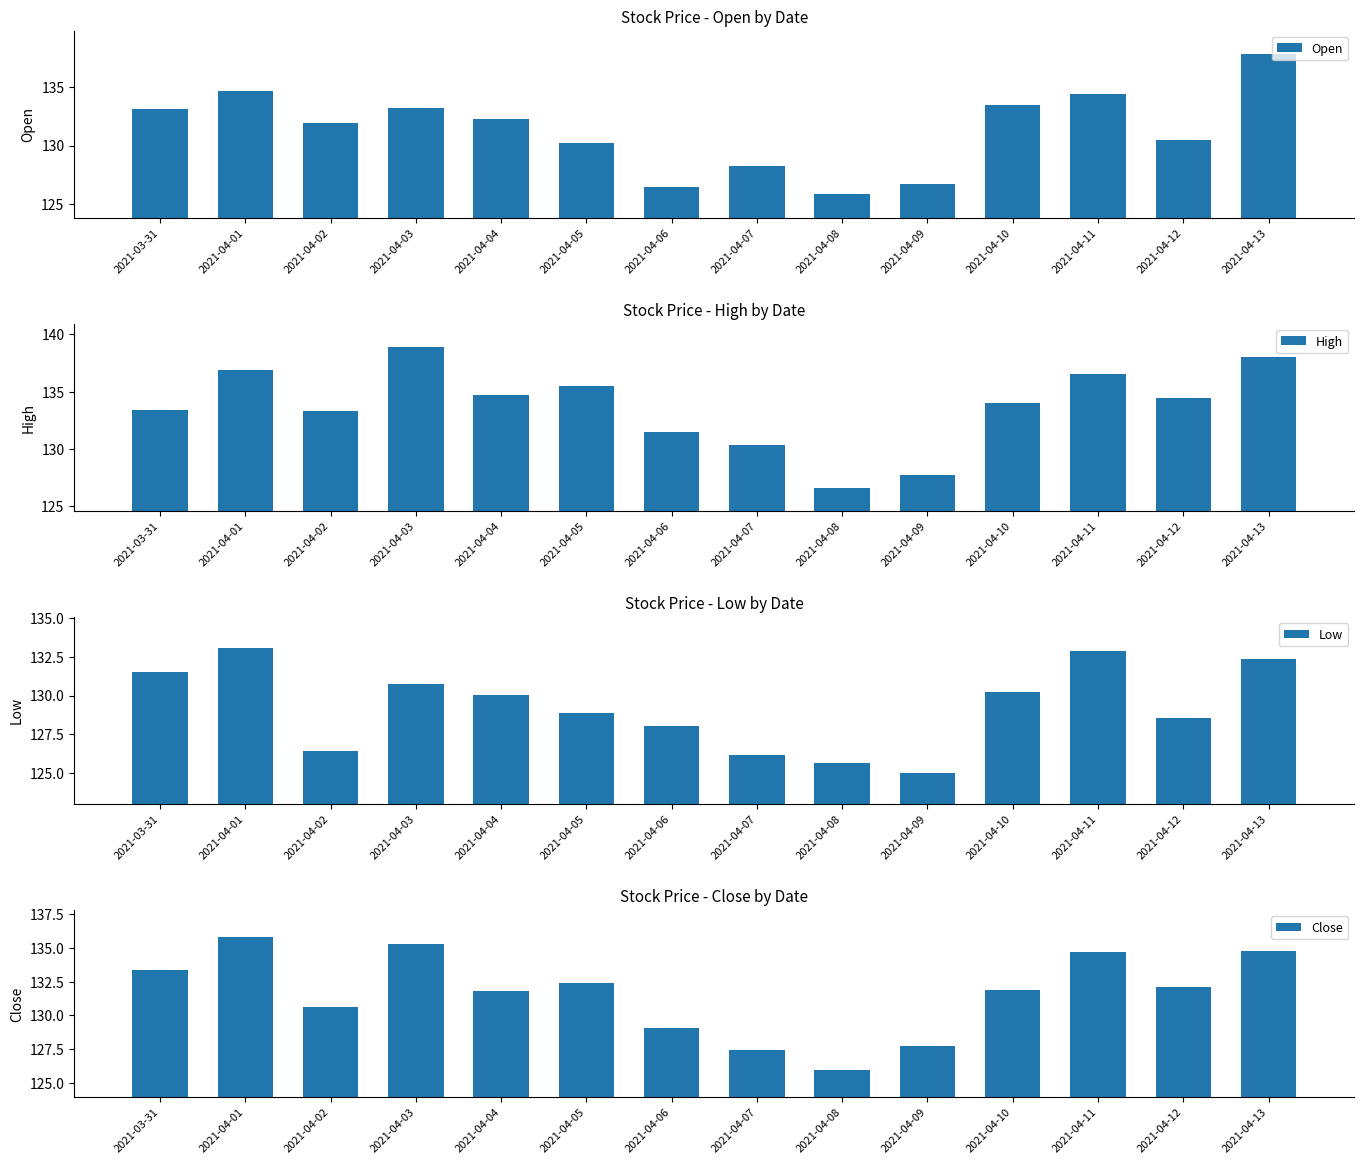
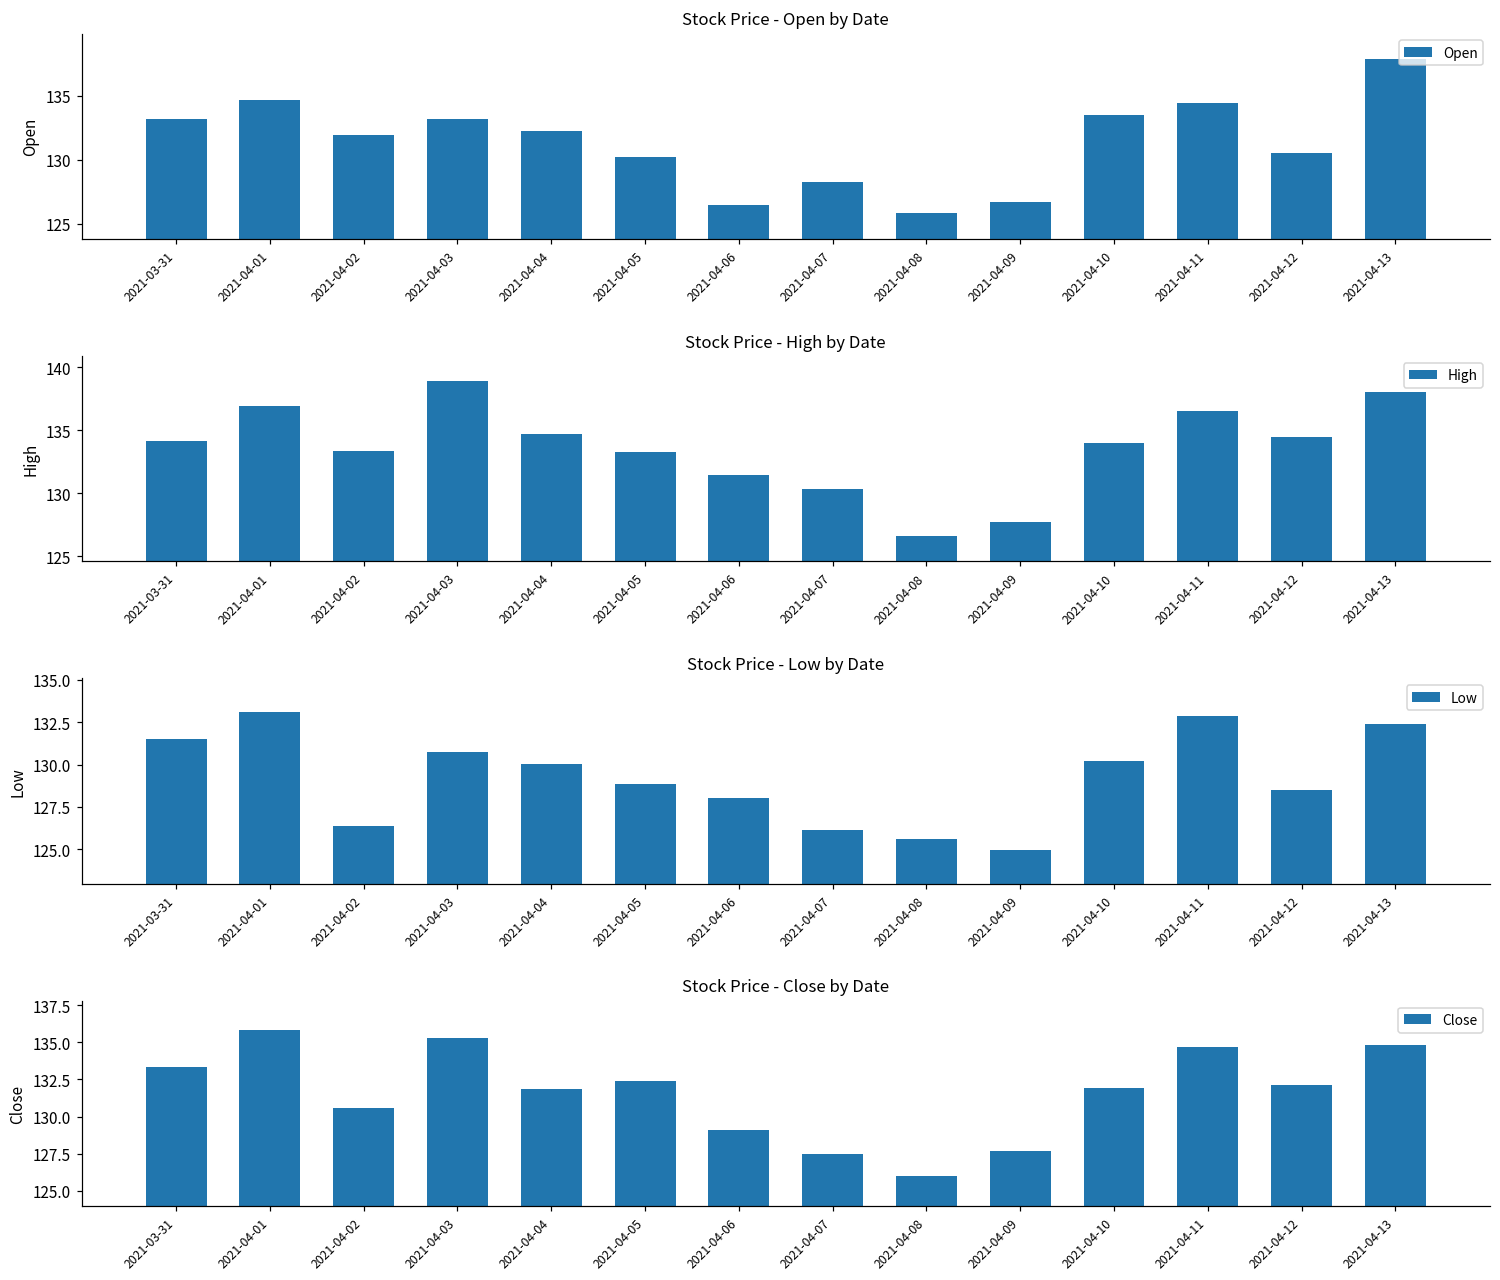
Stock Price - High by Date, 2021-03-31: 133.4 -> 134.2
Stock Price - High by Date, 2021-04-05: 135.5 -> 133.3
